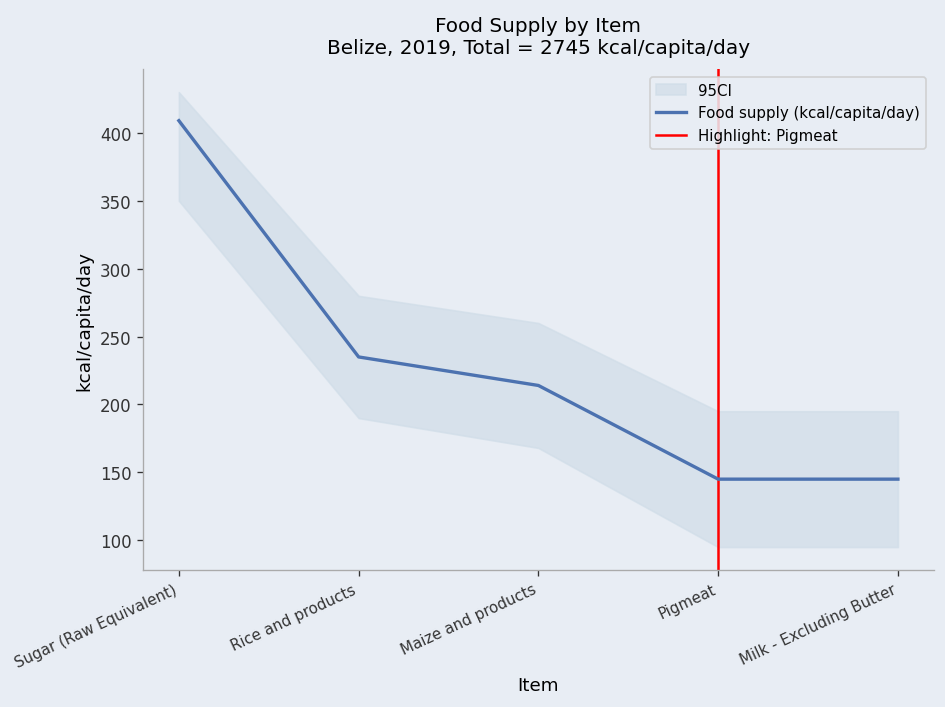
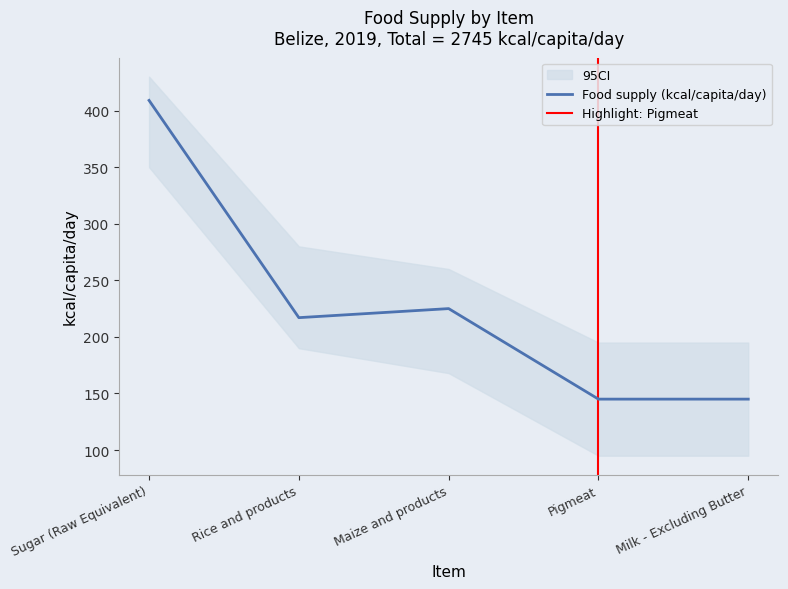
Food supply (kcal/capita/day), Rice and products: 235 -> 217
Food supply (kcal/capita/day), Maize and products: 214 -> 225
